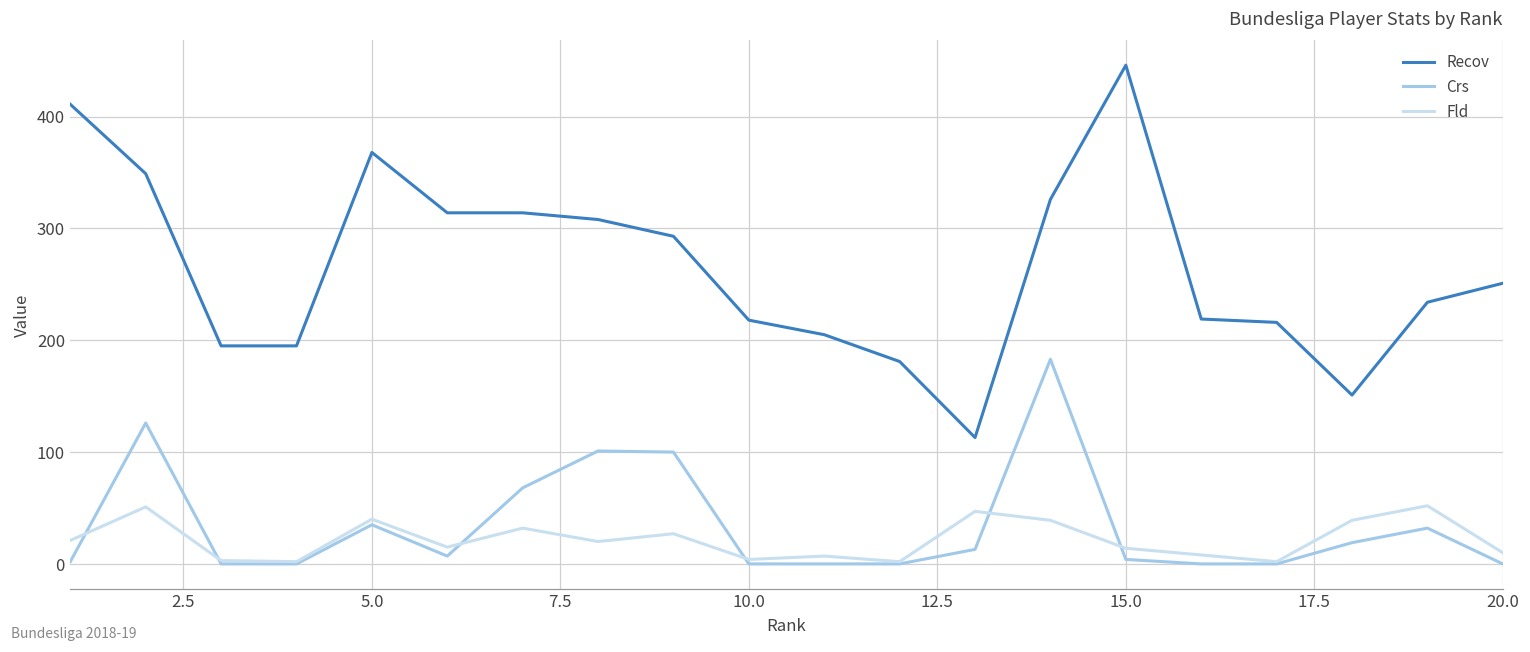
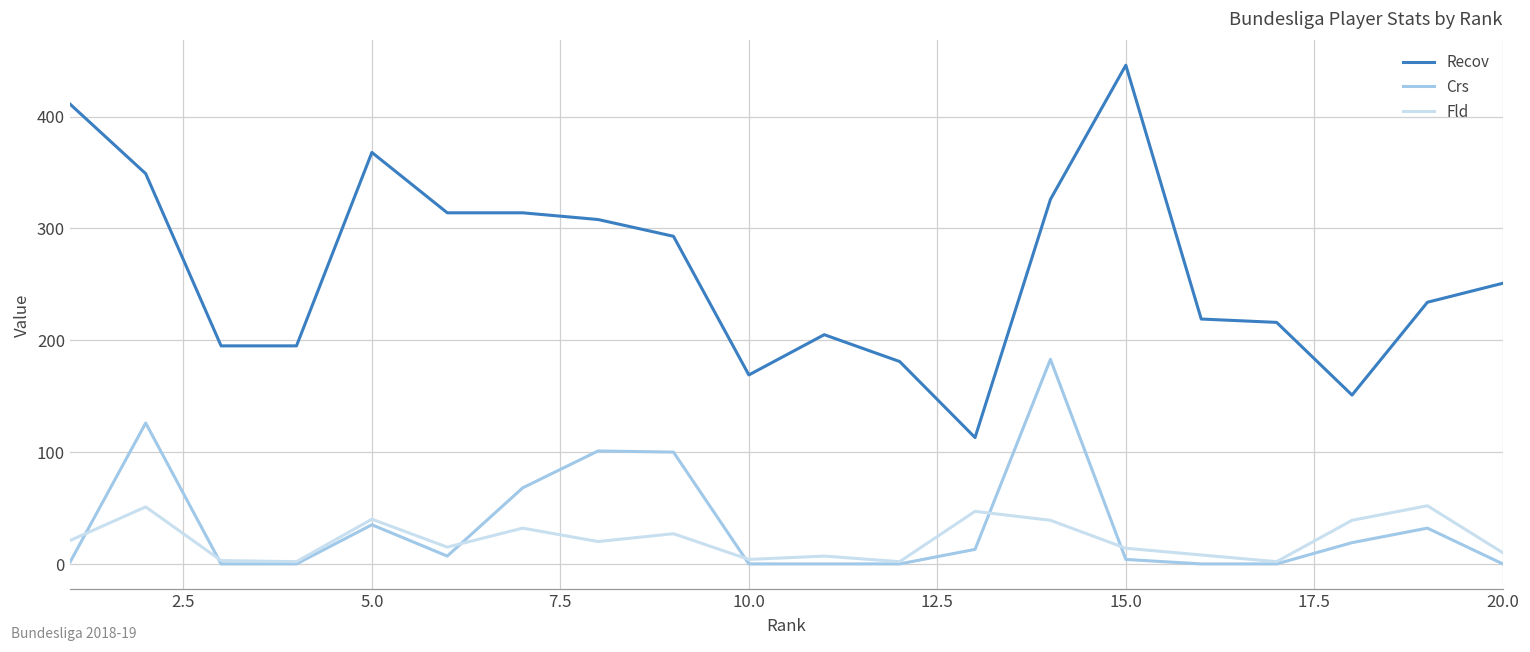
Recov, 10.0: 218 -> 169
